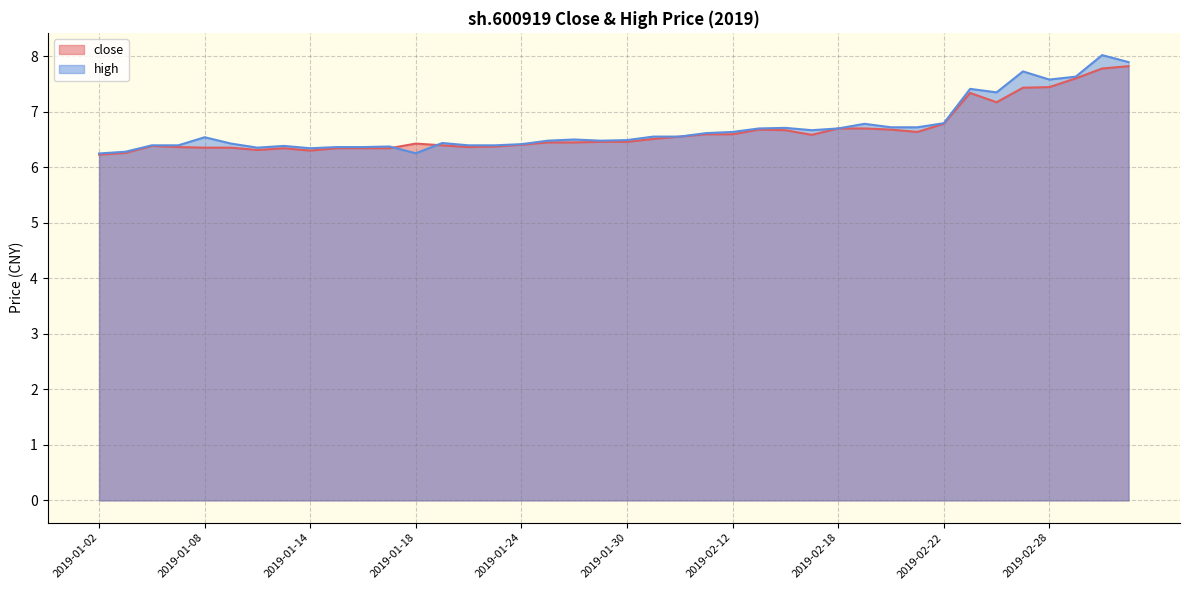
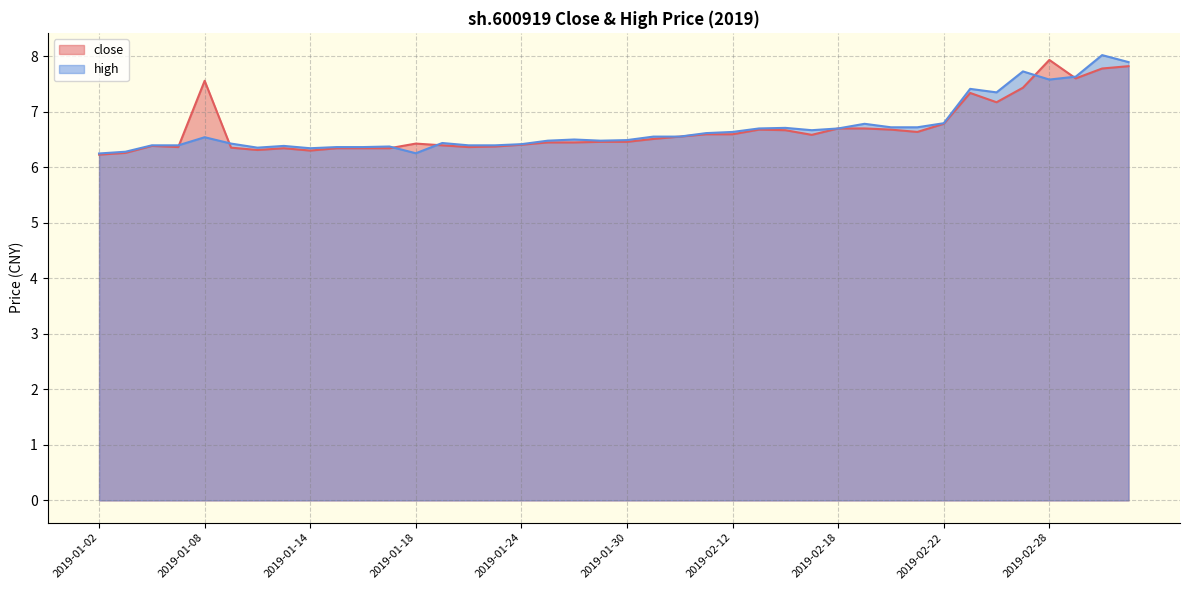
close, 2019-01-08: 6.4 -> 7.6
close, 2019-02-28: 7.4 -> 7.9
